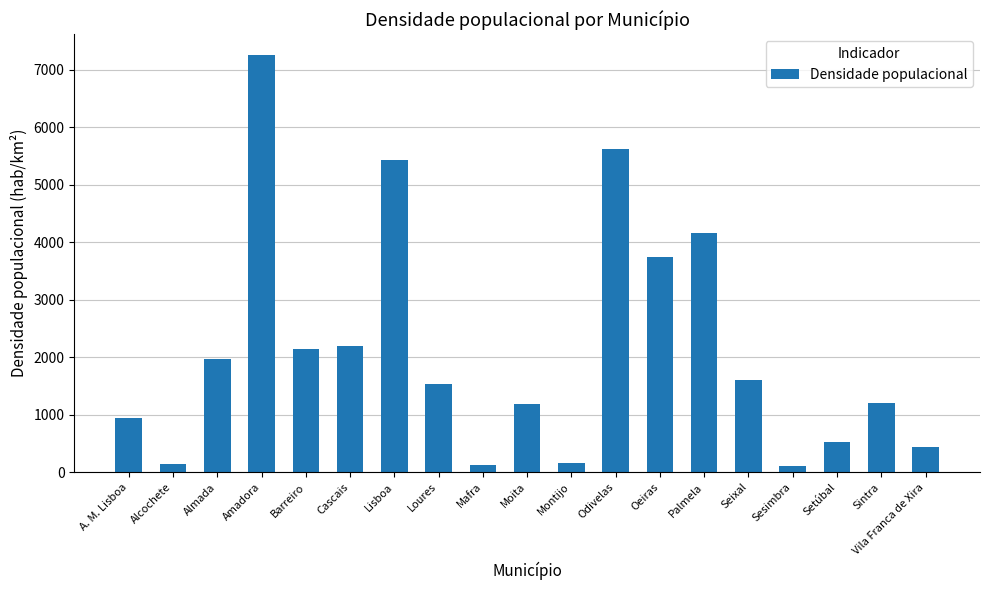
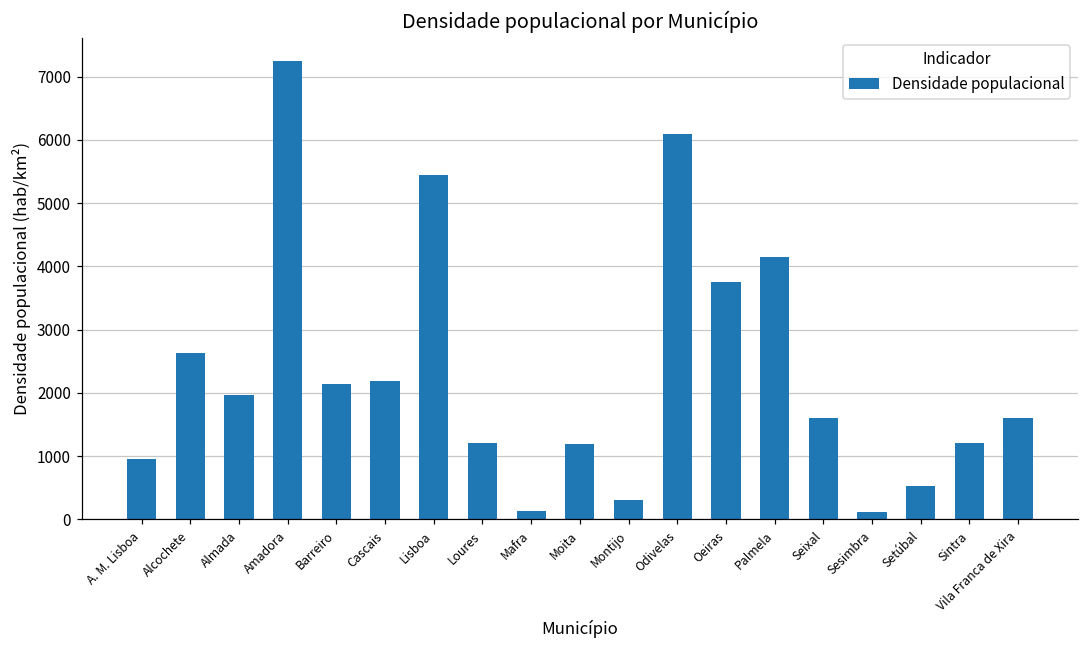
Alcochete: 200 -> 2600
Loures: 1500 -> 1200
Montijo: 200 -> 300
Odivelas: 5600 -> 6100
Vila Franca de Xira: 400 -> 1600
